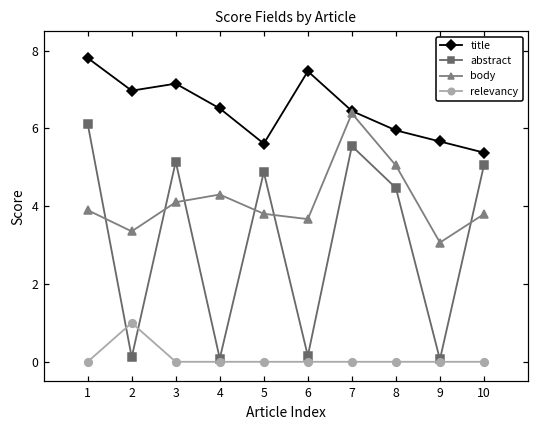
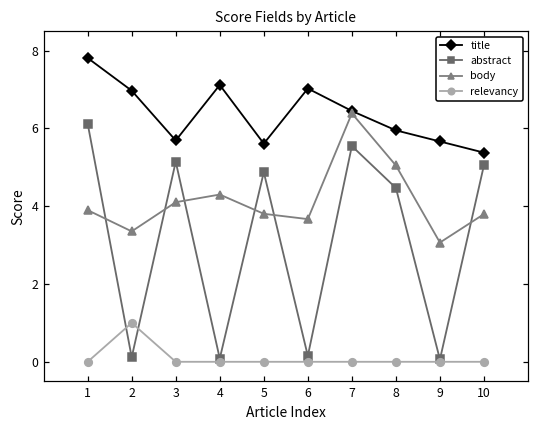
title, 3: 7.2 -> 5.7
title, 4: 6.5 -> 7.1
title, 6: 7.5 -> 7.0
